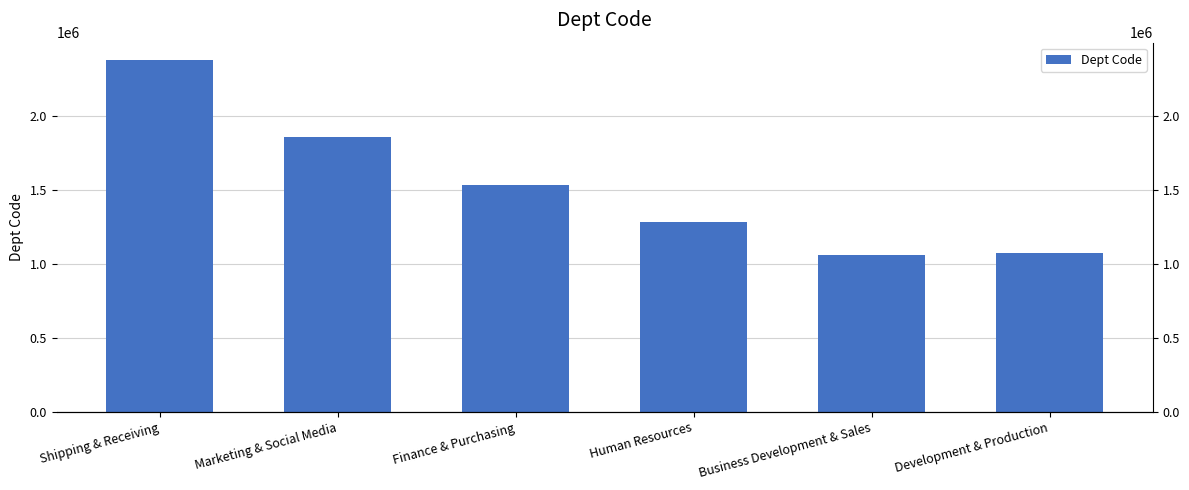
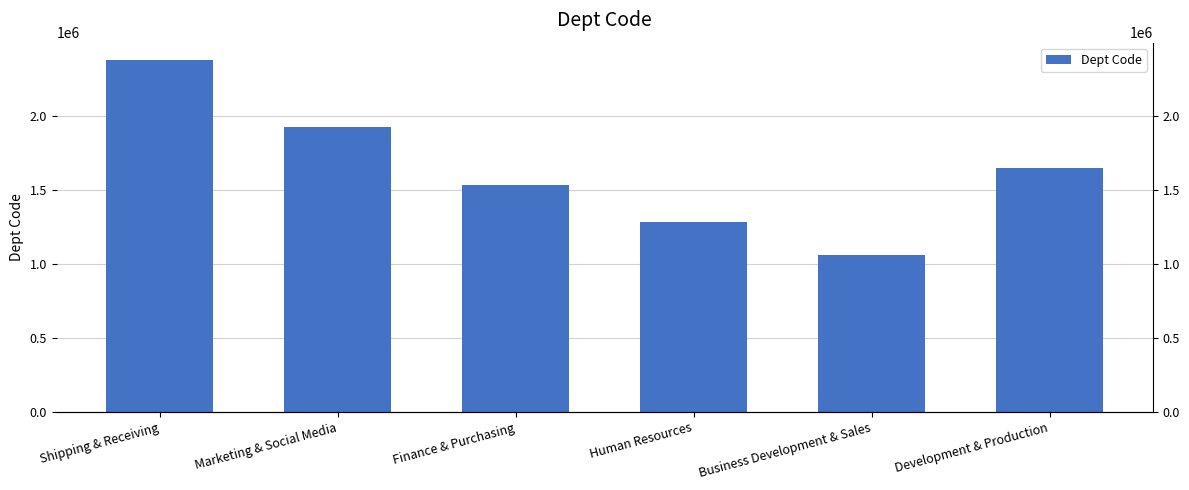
Marketing & Social Media: 1860000 -> 1920000
Development & Production: 1070000 -> 1650000
